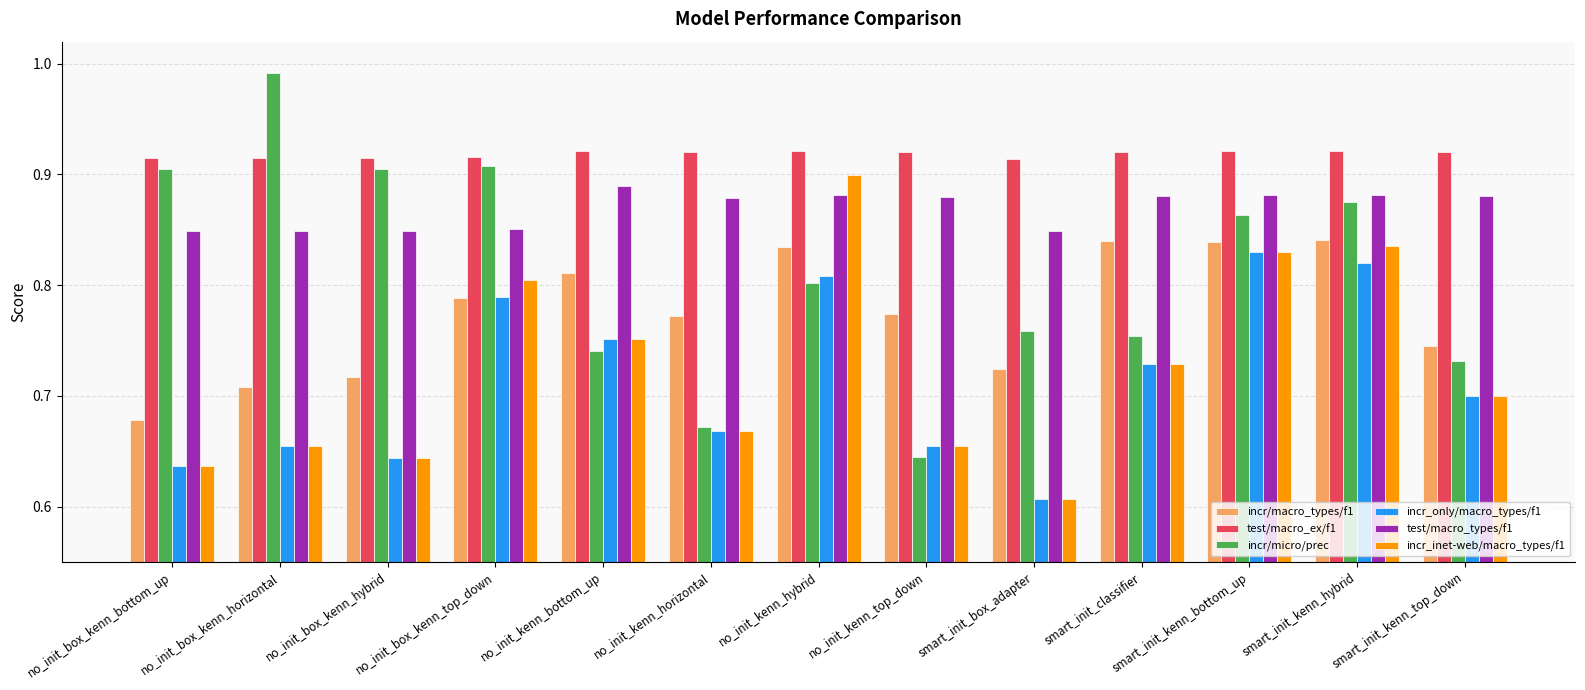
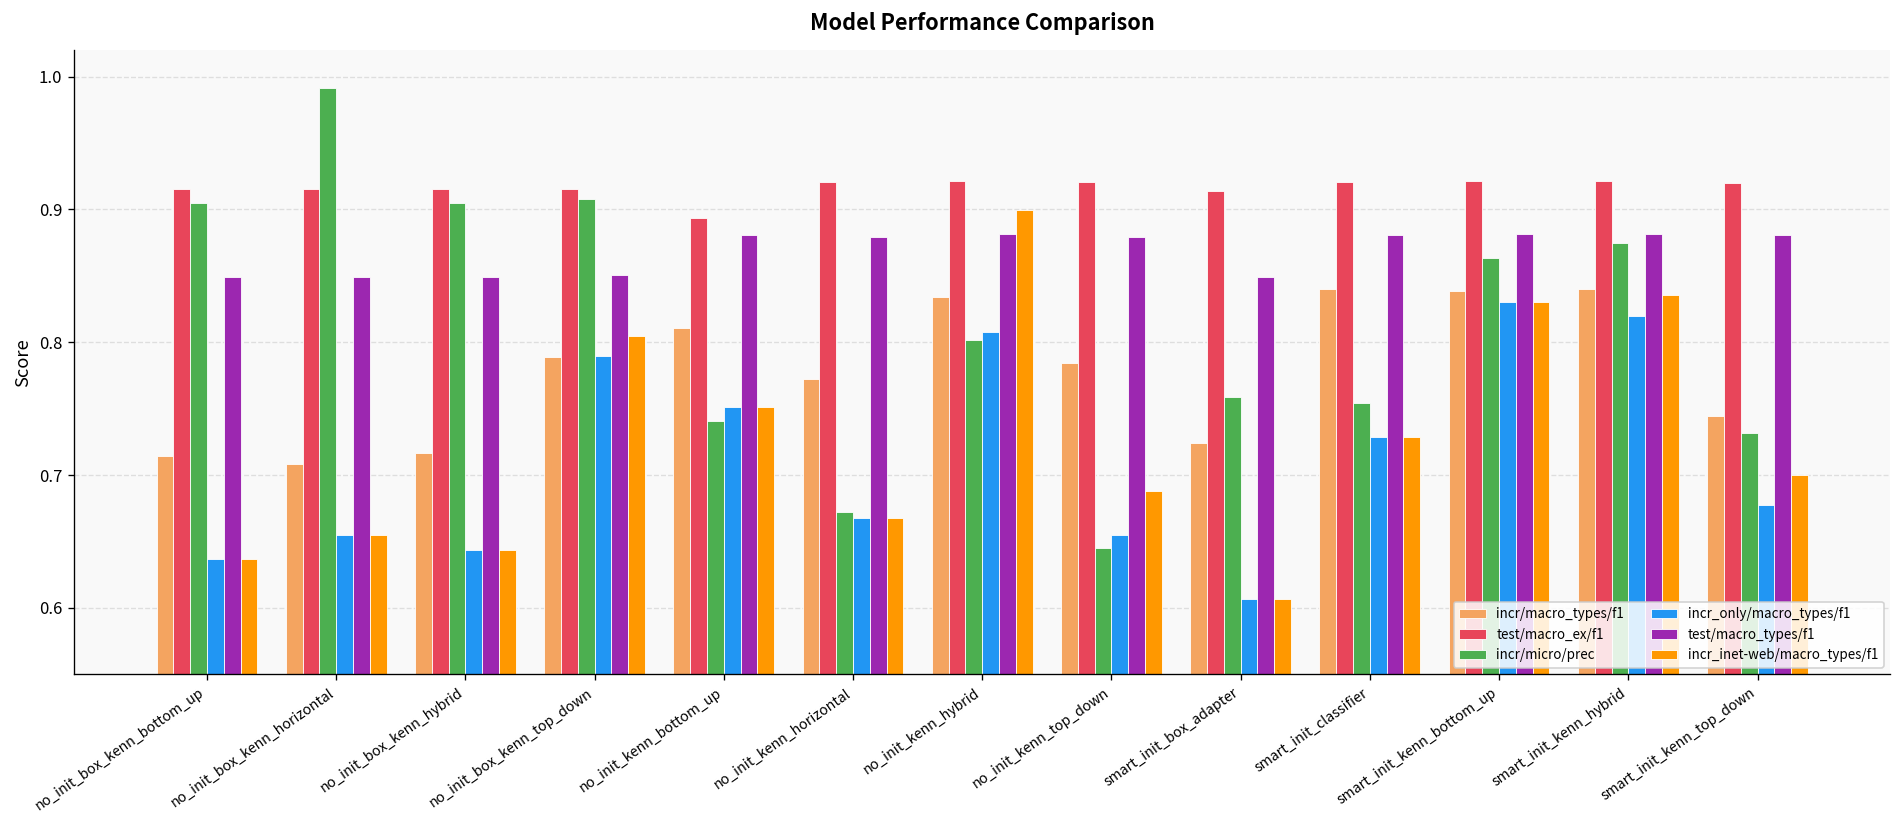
incr/macro_types/f1, no_init_box_kenn_bottom_up: 0.678 -> 0.714
test/macro_ex/f1, no_init_kenn_bottom_up: 0.921 -> 0.894
test/macro_types/f1, no_init_kenn_bottom_up: 0.889 -> 0.881
incr/macro_types/f1, no_init_kenn_top_down: 0.774 -> 0.784
incr_inet-web/macro_types/f1, no_init_kenn_top_down: 0.655 -> 0.688
incr_only/macro_types/f1, smart_init_kenn_top_down: 0.700 -> 0.678
